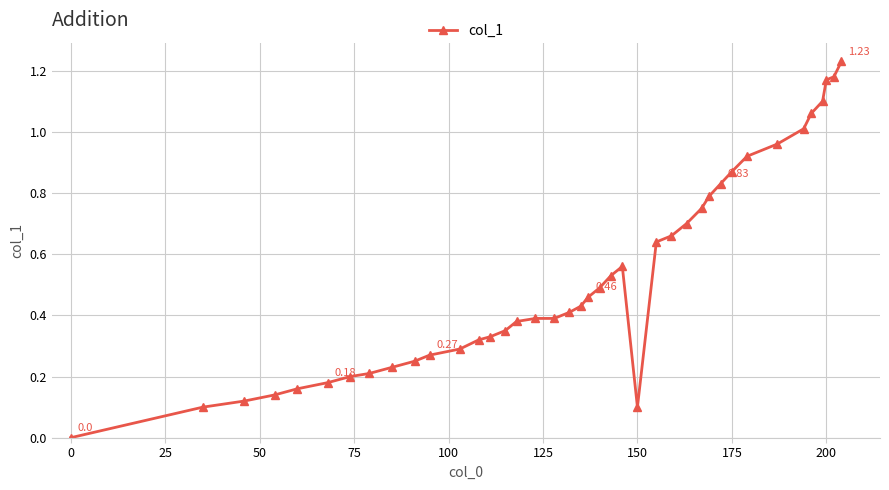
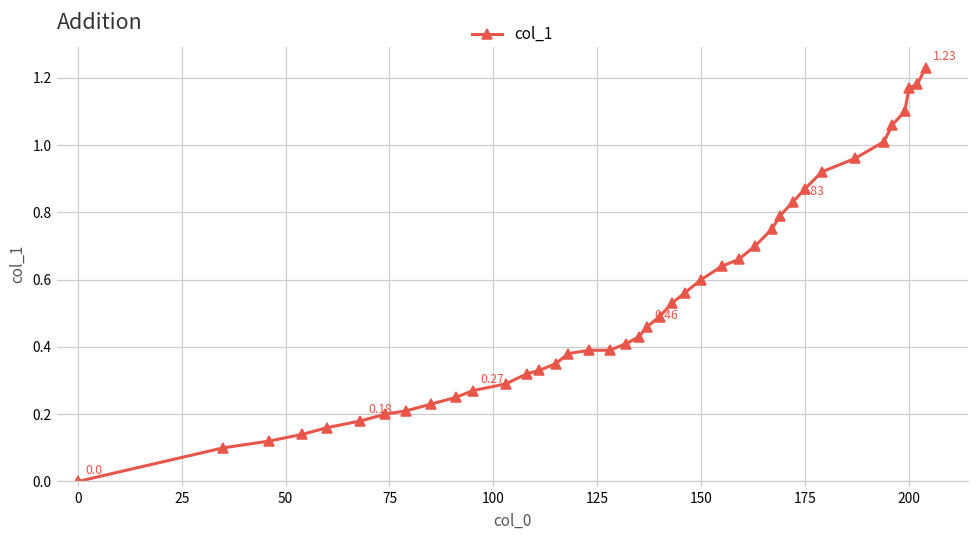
150: 0.1 -> 0.6
